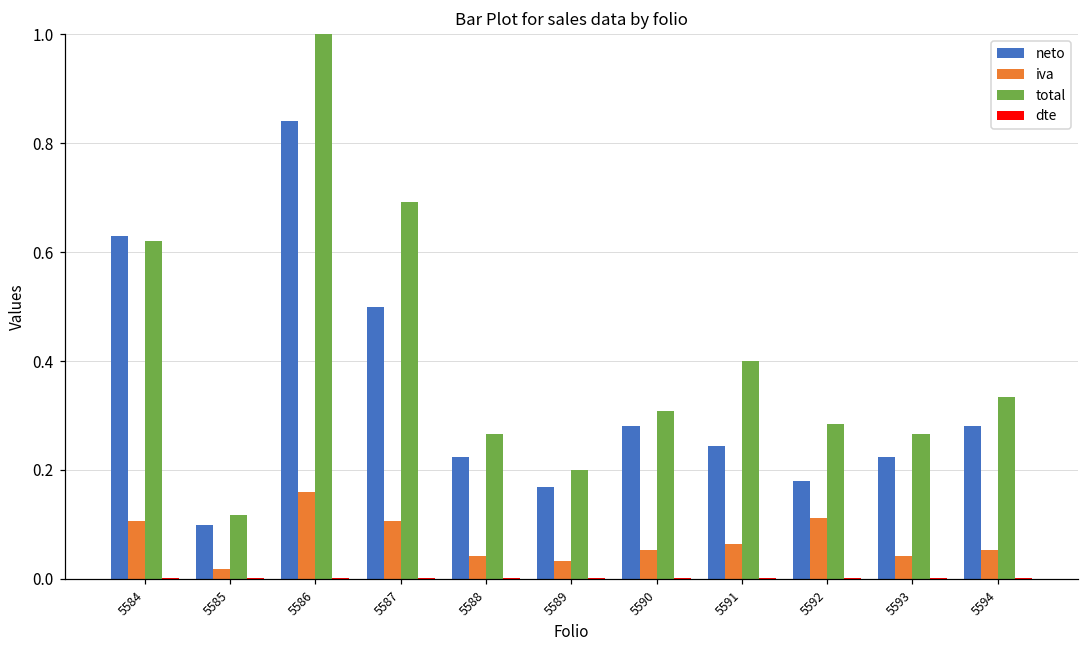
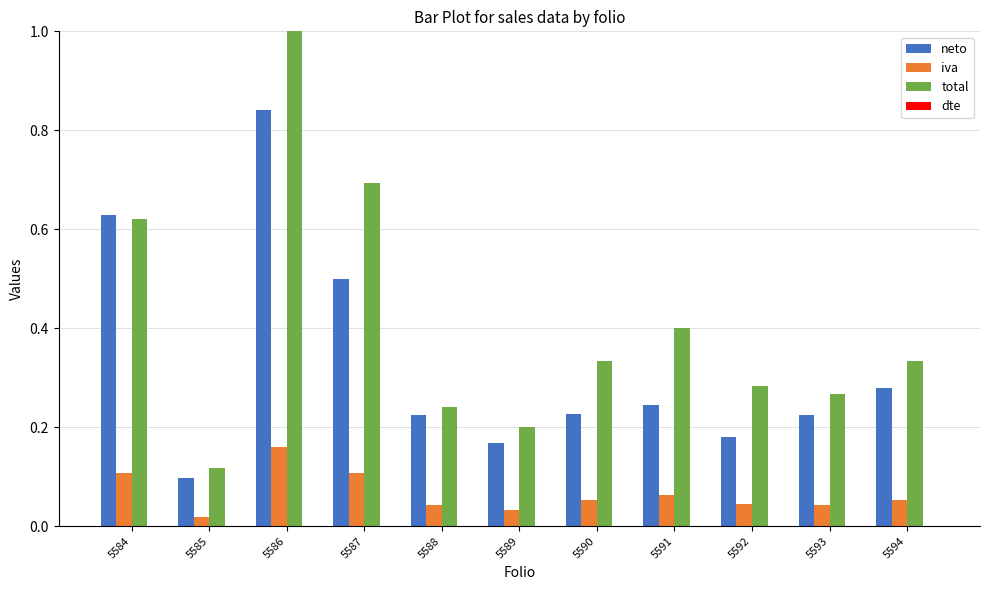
total, 5588: 0.27 -> 0.24
neto, 5590: 0.28 -> 0.23
total, 5590: 0.31 -> 0.33
iva, 5592: 0.11 -> 0.05
